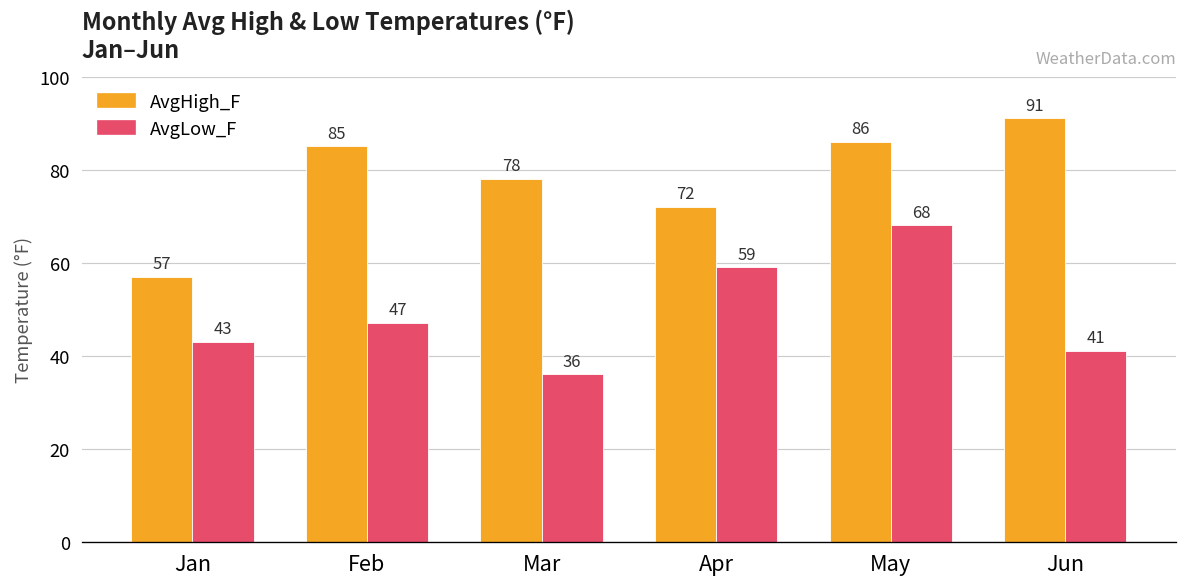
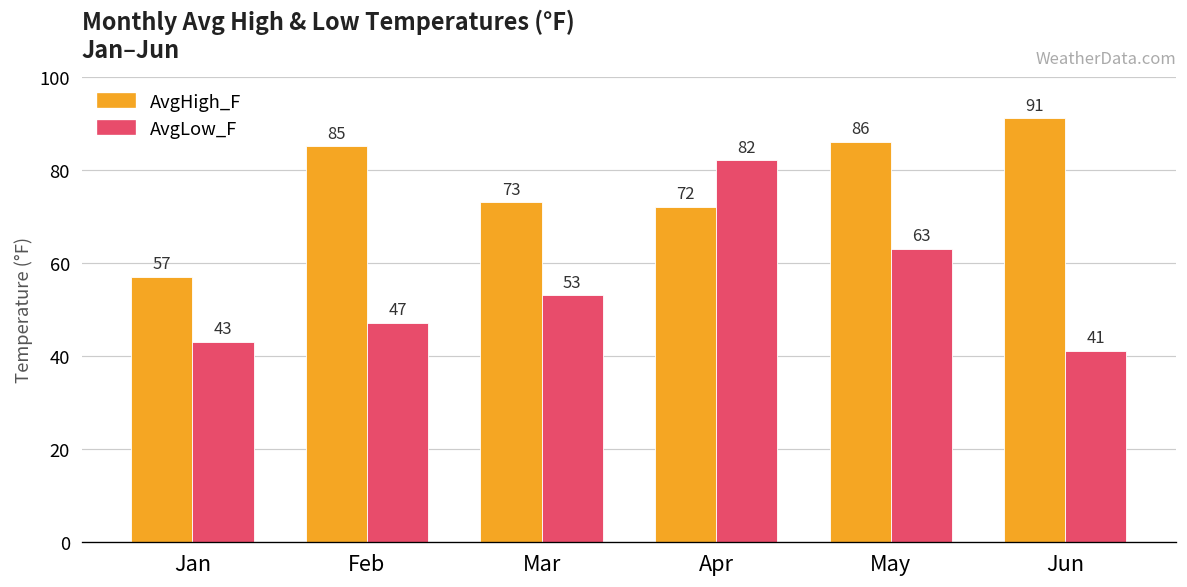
AvgHigh_F, Mar: 78 -> 73
AvgLow_F, Mar: 36 -> 53
AvgLow_F, Apr: 59 -> 82
AvgLow_F, May: 68 -> 63
